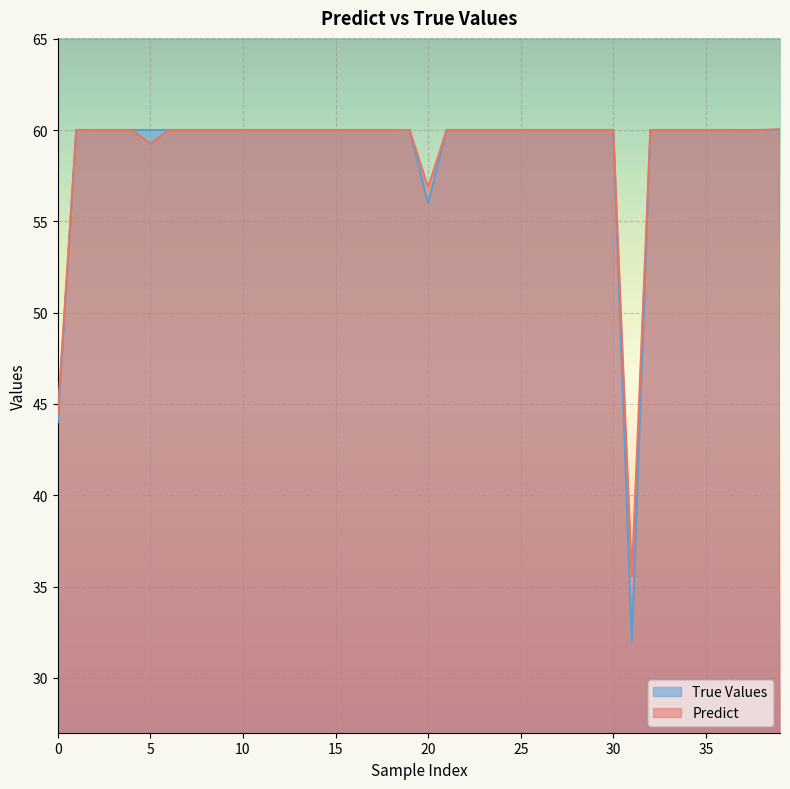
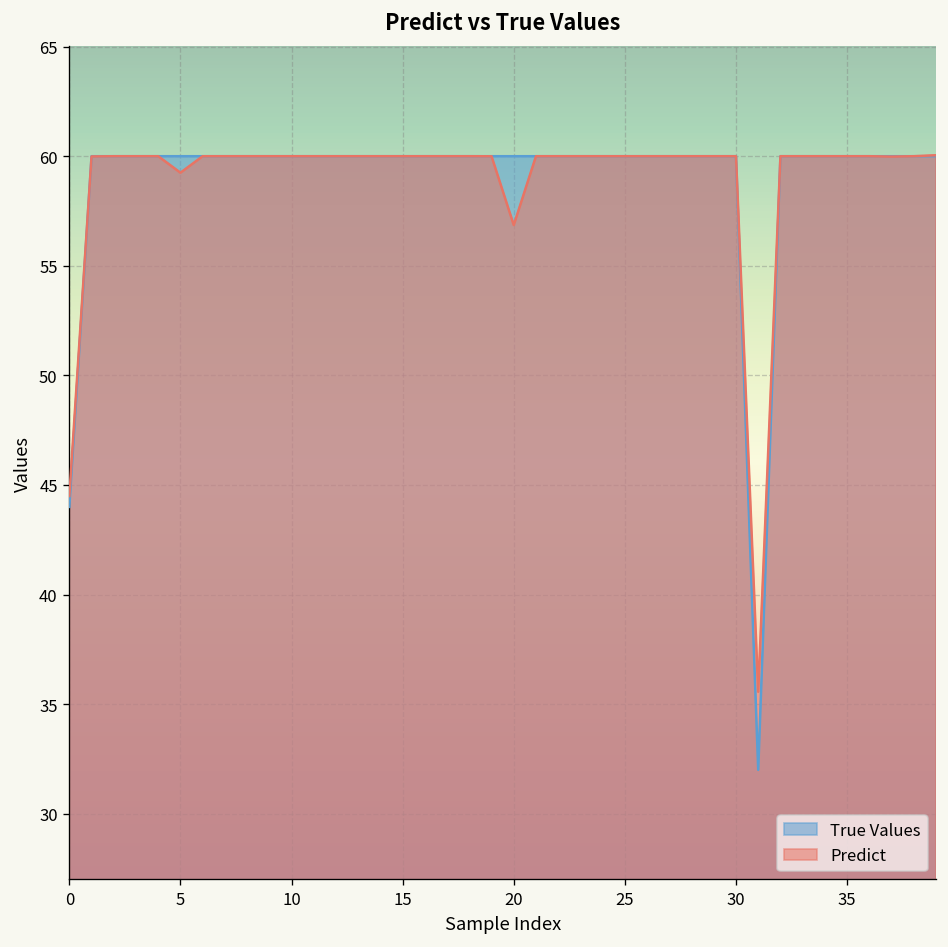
True Values, 20: 56 -> 60
